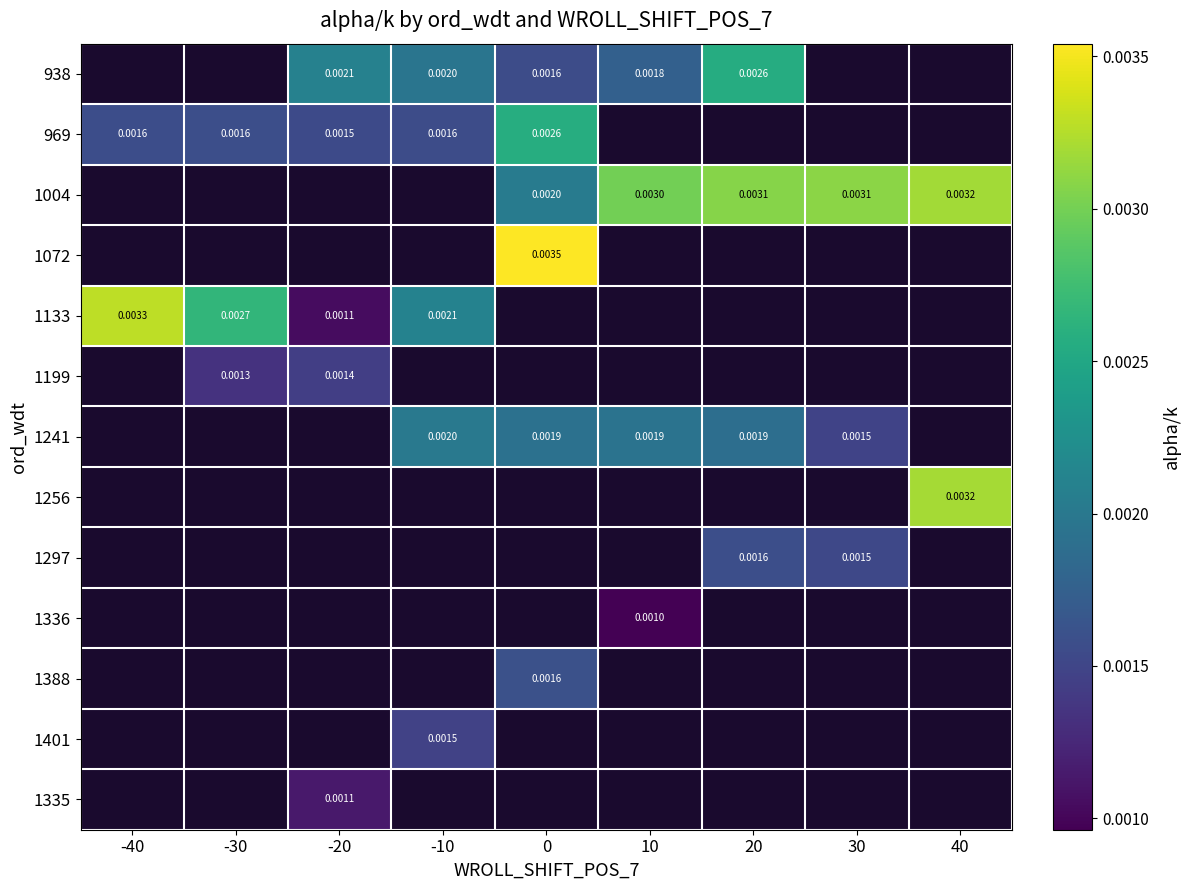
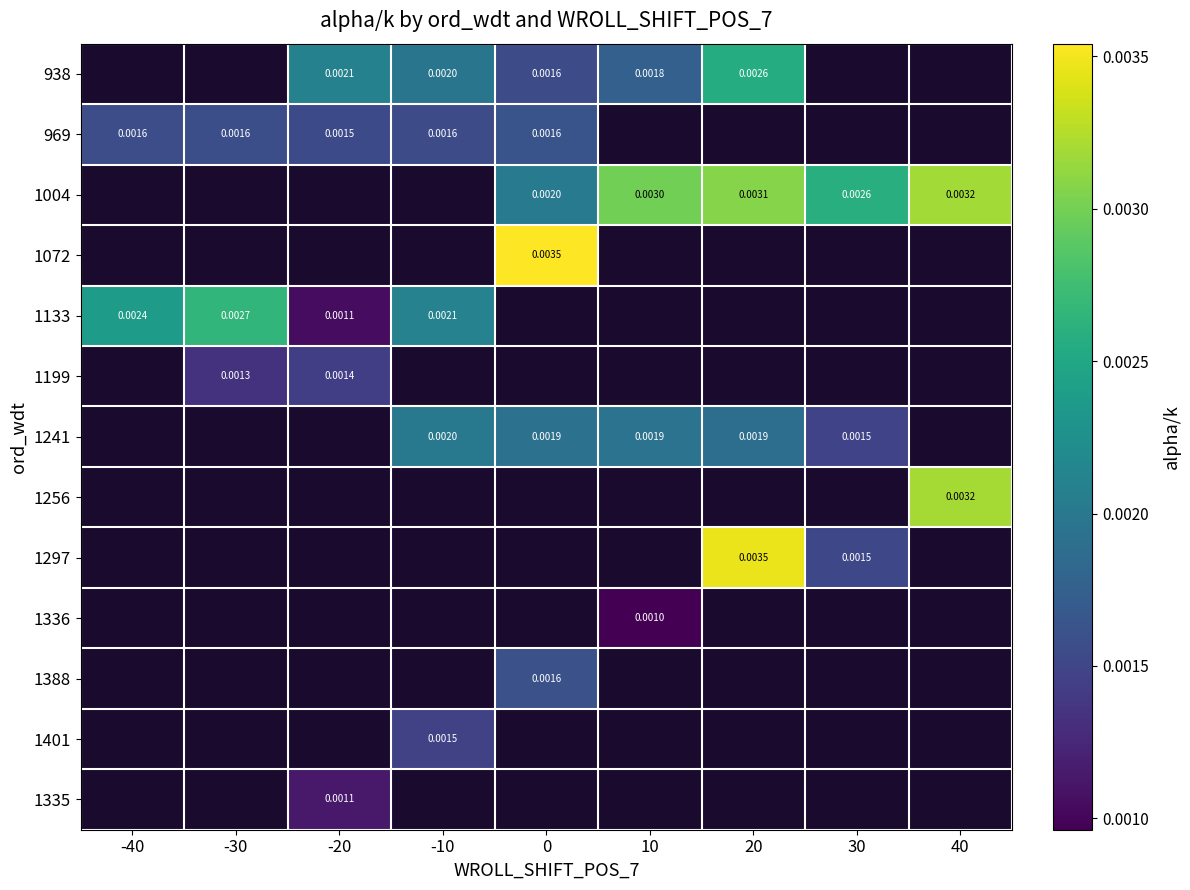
969, 0: 0.0026 -> 0.0016
1004, 30: 0.0031 -> 0.0026
1133, -40: 0.0033 -> 0.0024
1297, 20: 0.0016 -> 0.0035
